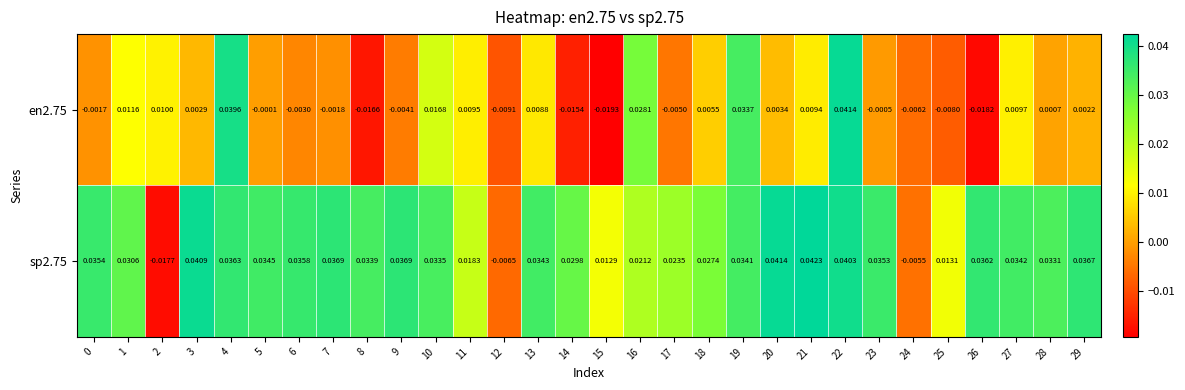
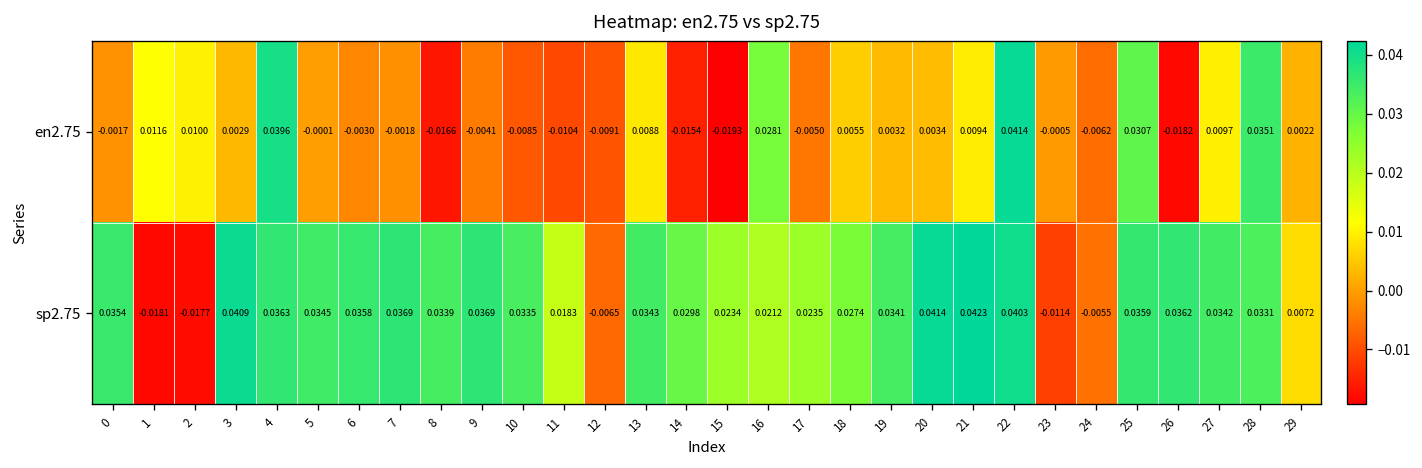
en2.75, 10: 0.0168 -> -0.0085
en2.75, 11: 0.0095 -> -0.0104
en2.75, 19: 0.0337 -> 0.0032
en2.75, 25: -0.0080 -> 0.0307
en2.75, 28: 0.0007 -> 0.0351
sp2.75, 1: 0.0306 -> -0.0181
sp2.75, 15: 0.0129 -> 0.0234
sp2.75, 23: 0.0353 -> -0.0114
sp2.75, 25: 0.0131 -> 0.0359
sp2.75, 29: 0.0367 -> 0.0072
